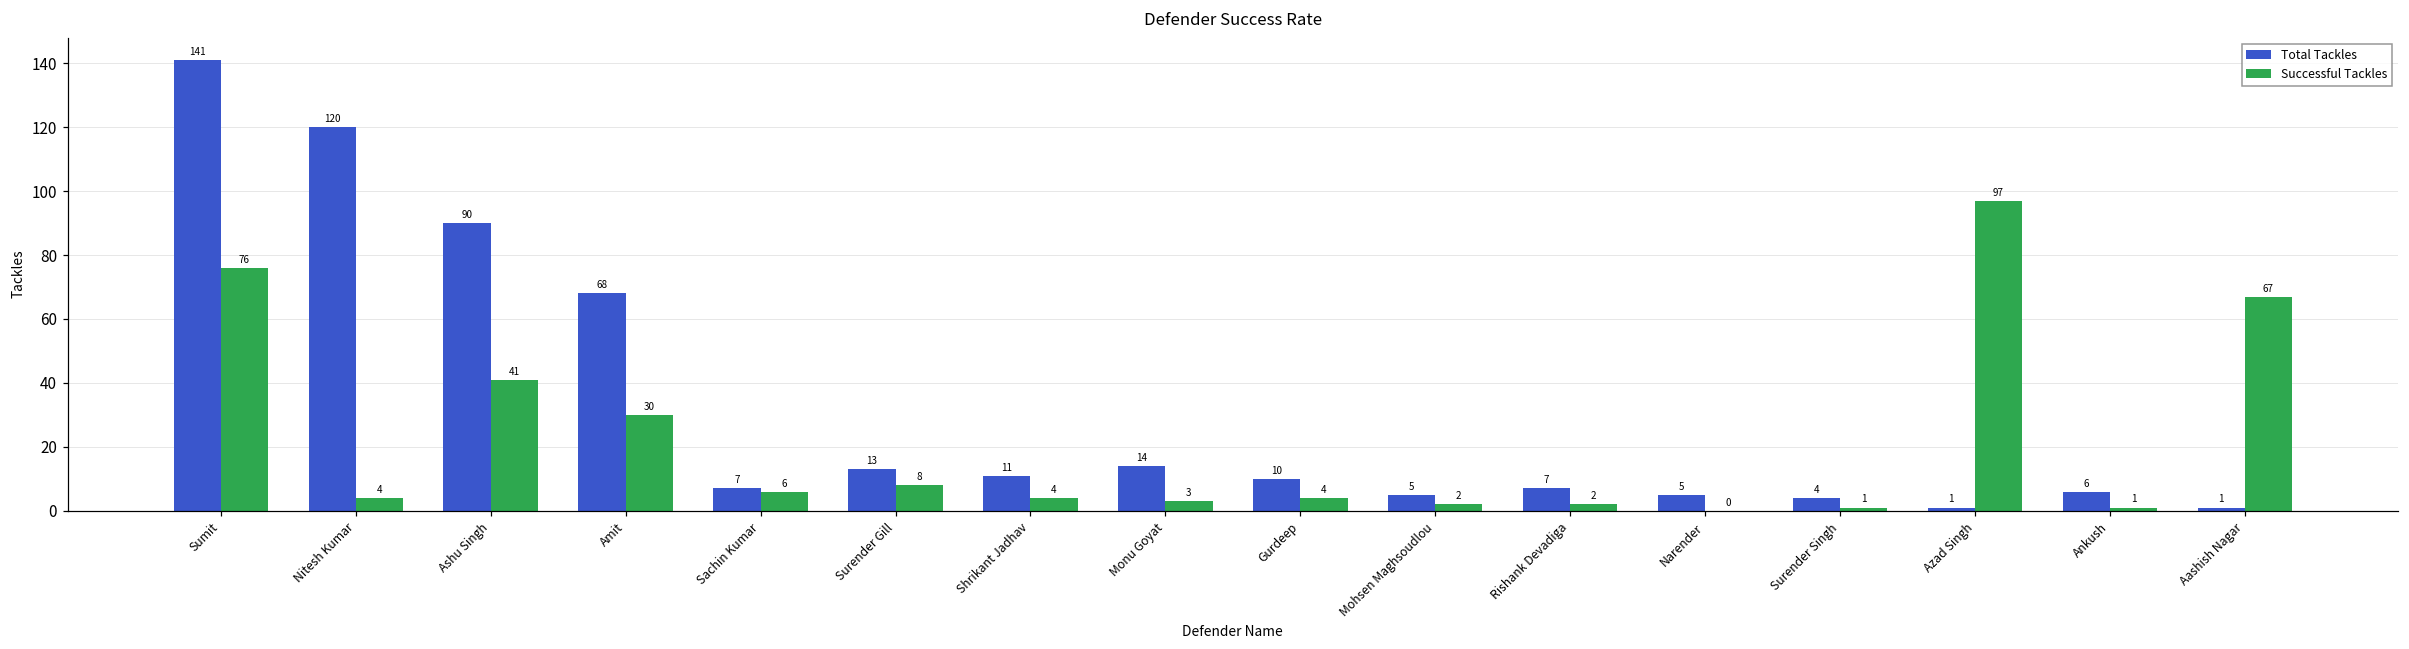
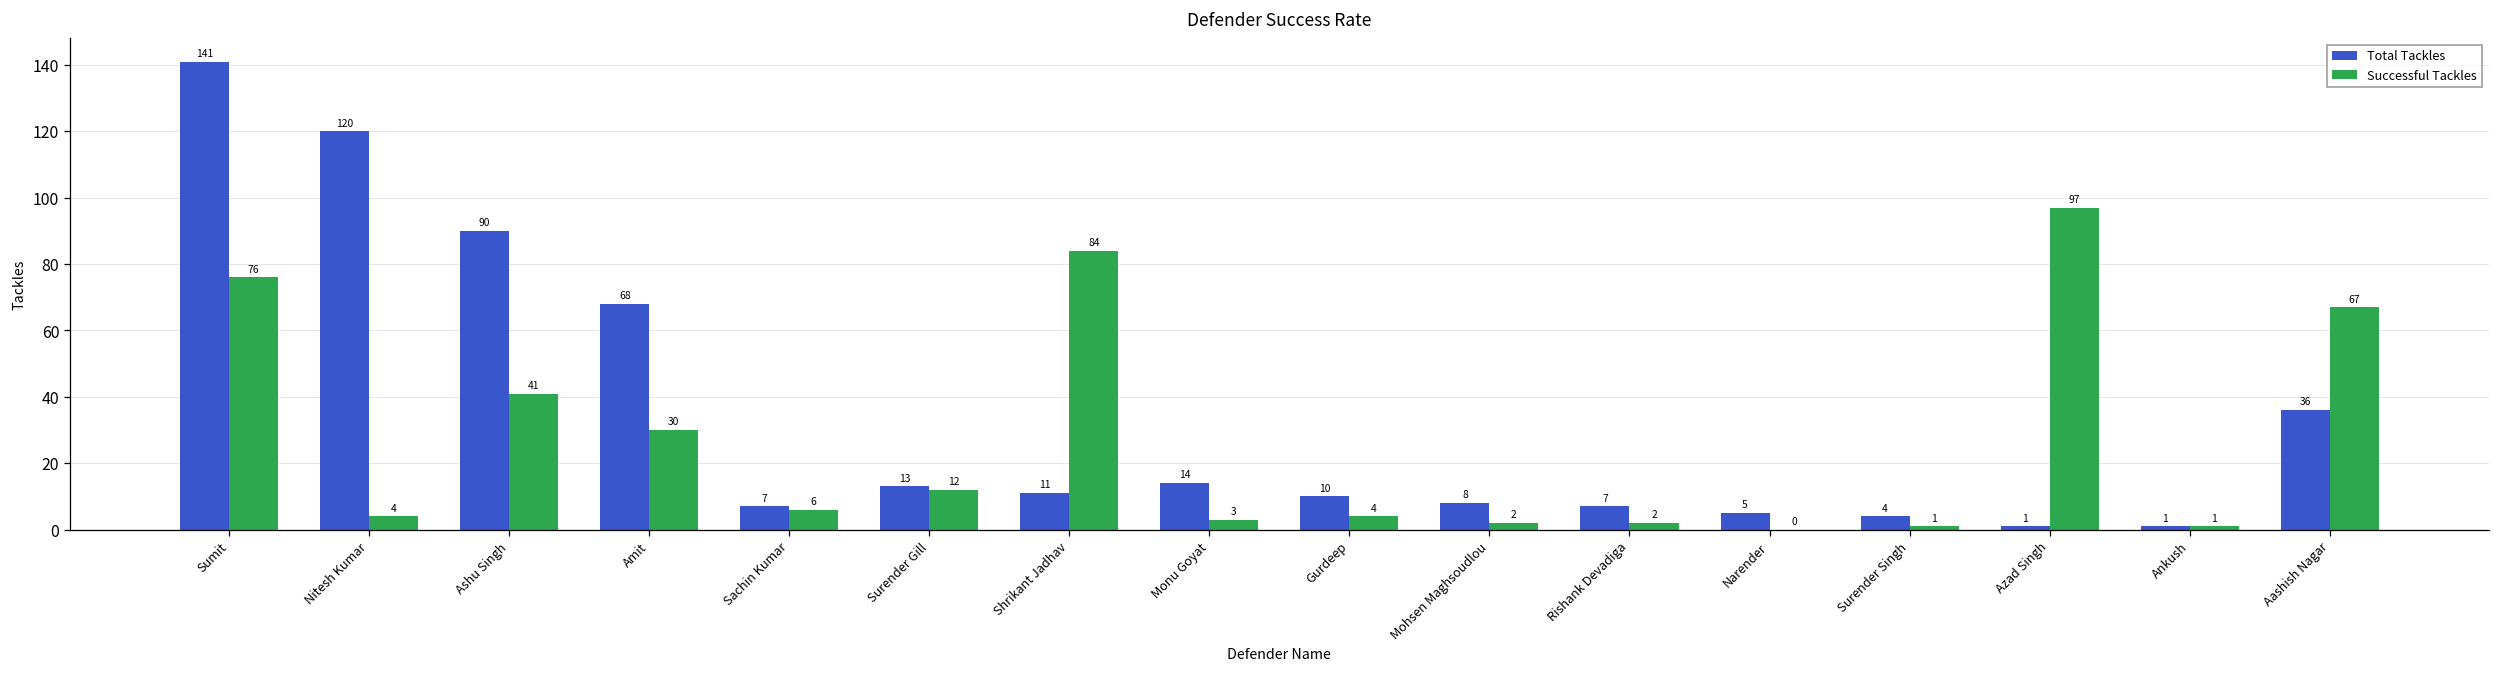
Successful Tackles, Surender Gill: 8 -> 12
Successful Tackles, Shrikant Jadhav: 4 -> 84
Total Tackles, Mohsen Maghsoudlou: 5 -> 8
Total Tackles, Ankush: 6 -> 1
Total Tackles, Aashish Nagar: 1 -> 36
